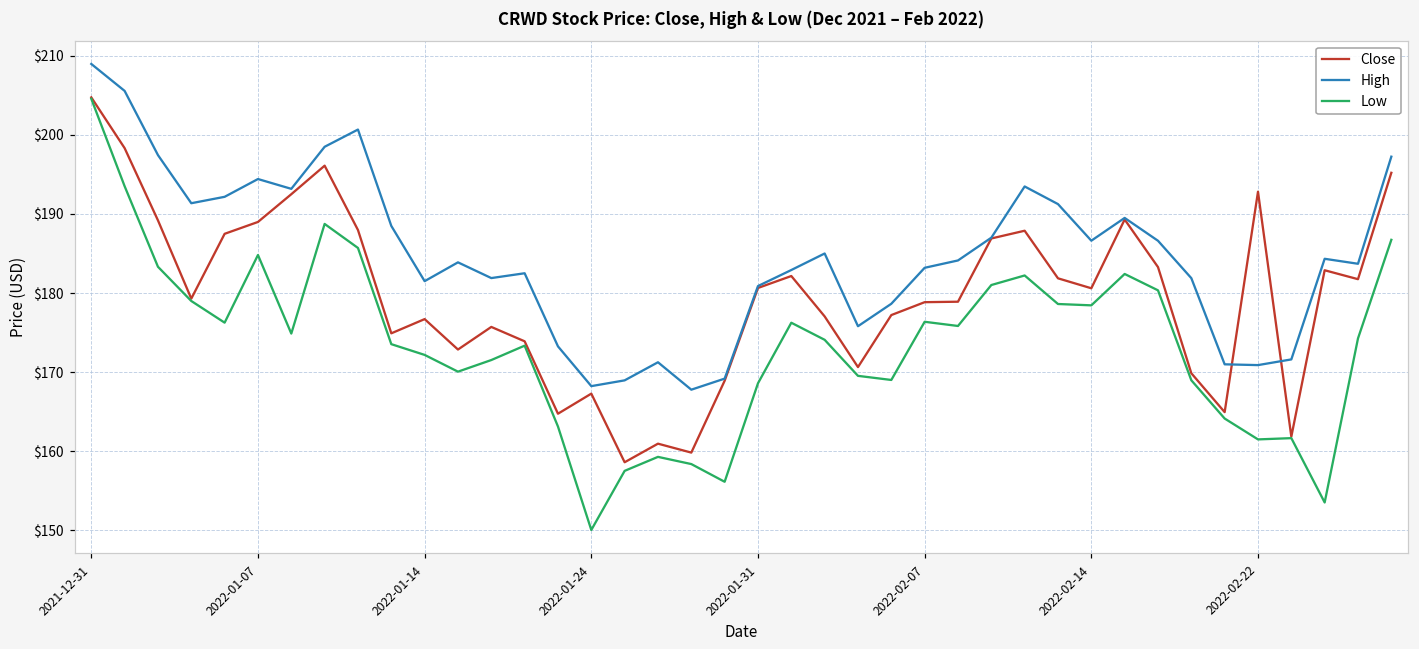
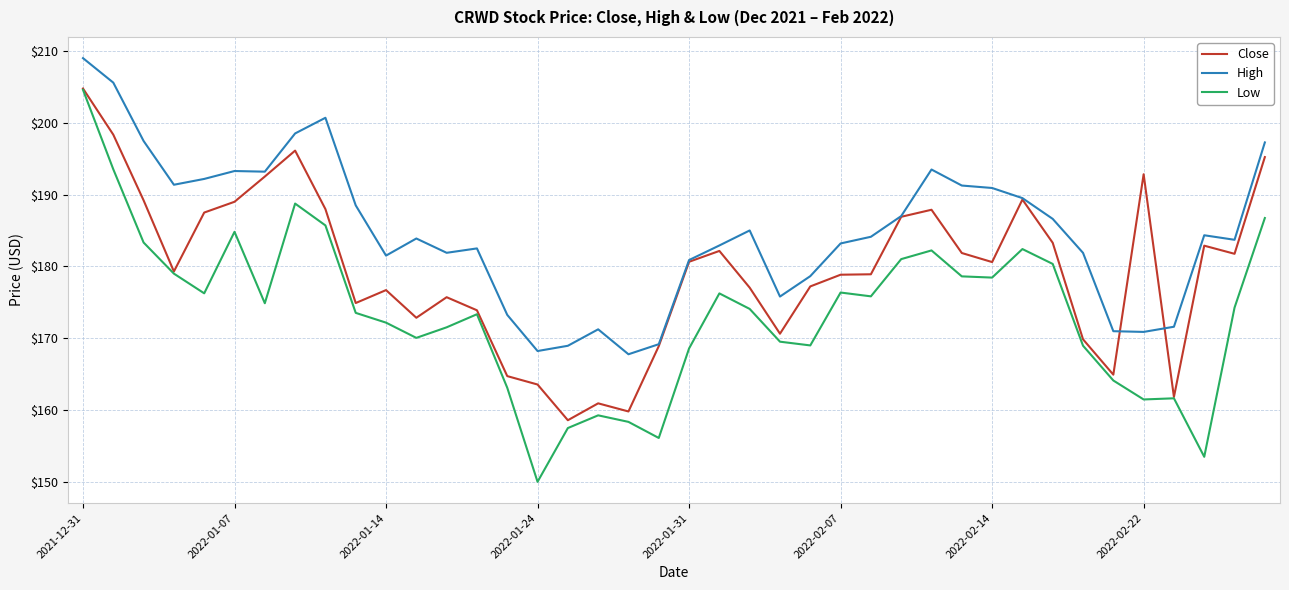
High, 2022-01-07: $194 -> $193
Close, 2022-01-24: $167 -> $164
High, 2022-02-14: $187 -> $191
